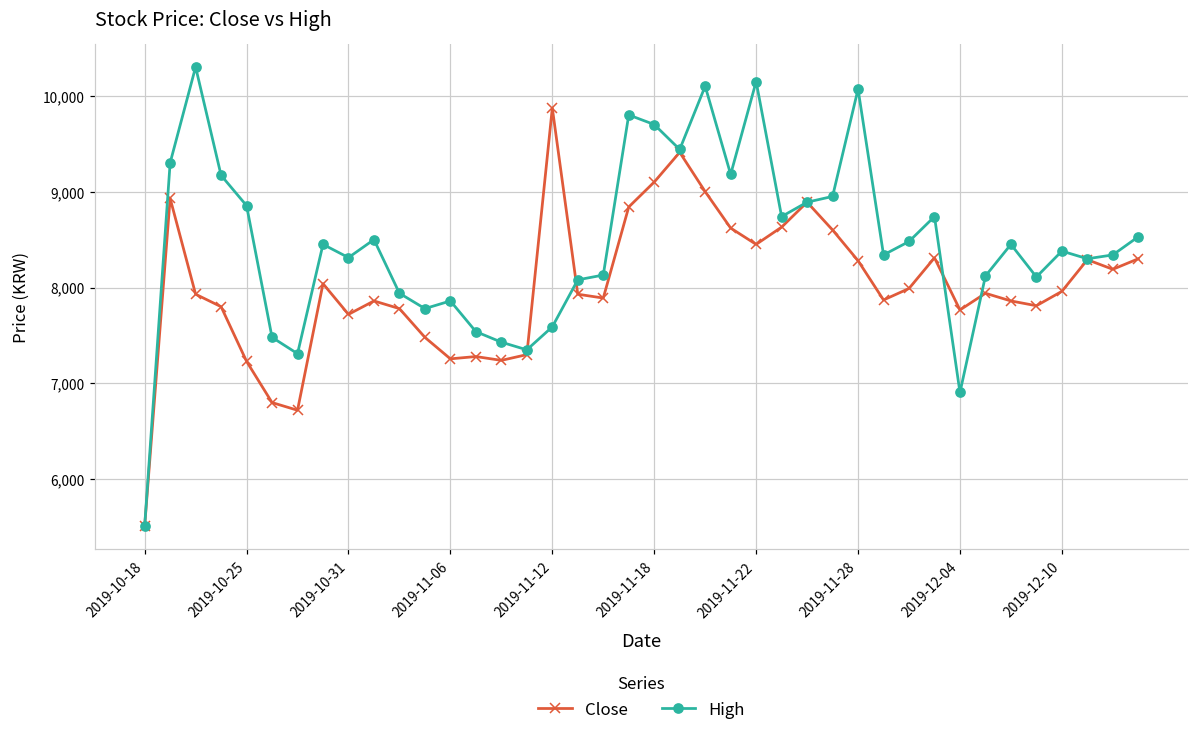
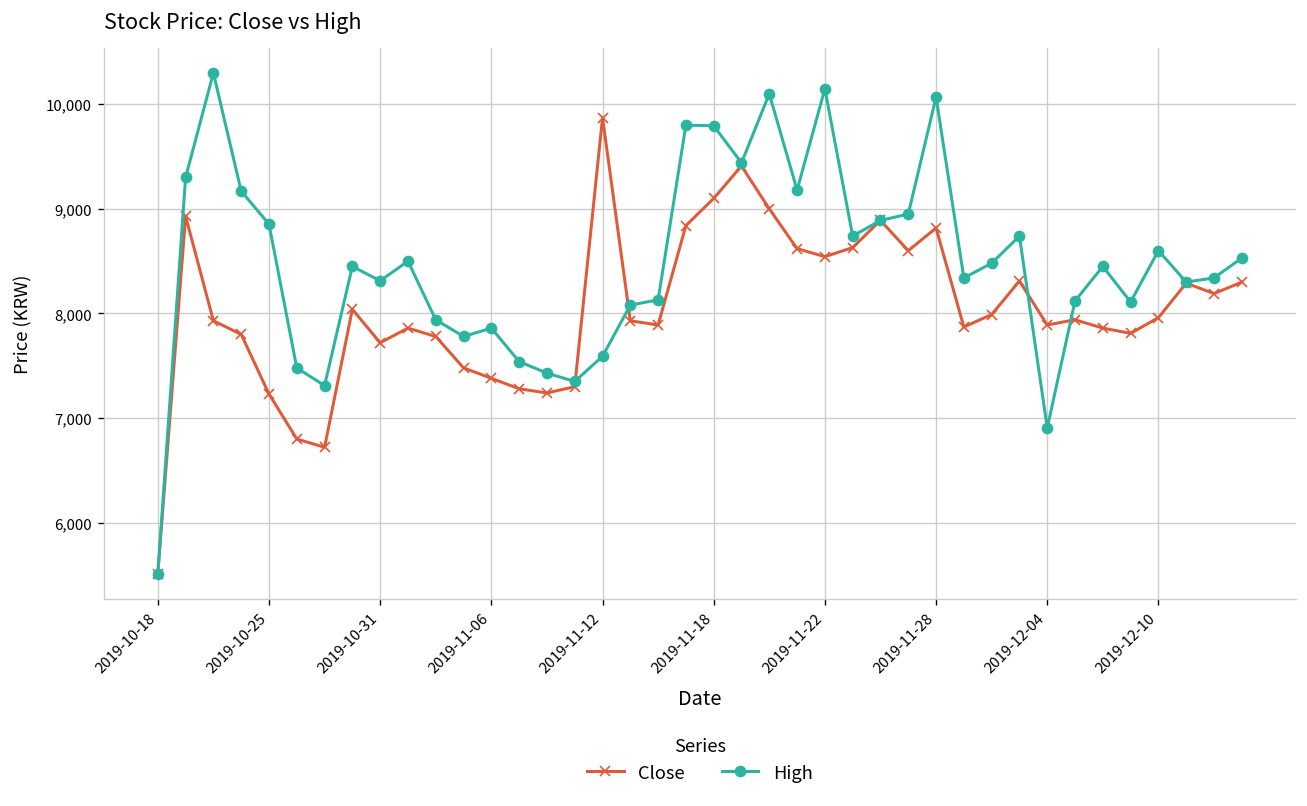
Close, 2019-11-06: 7,300 -> 7,400
High, 2019-11-18: 9,700 -> 9,800
Close, 2019-11-22: 8,450 -> 8,540
Close, 2019-11-28: 8,300 -> 8,800
Close, 2019-12-04: 7,800 -> 7,900
High, 2019-12-10: 8,400 -> 8,600
